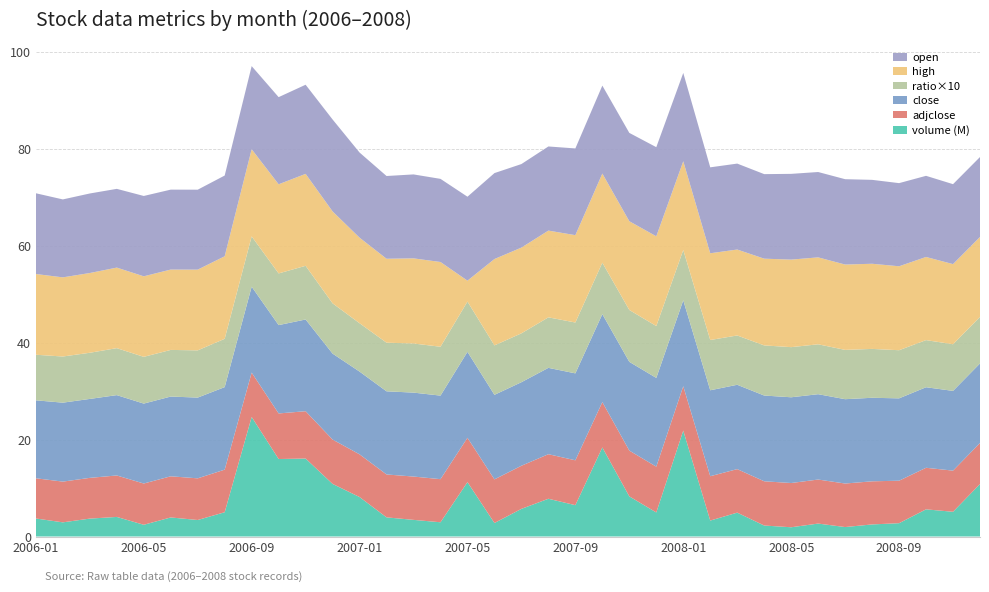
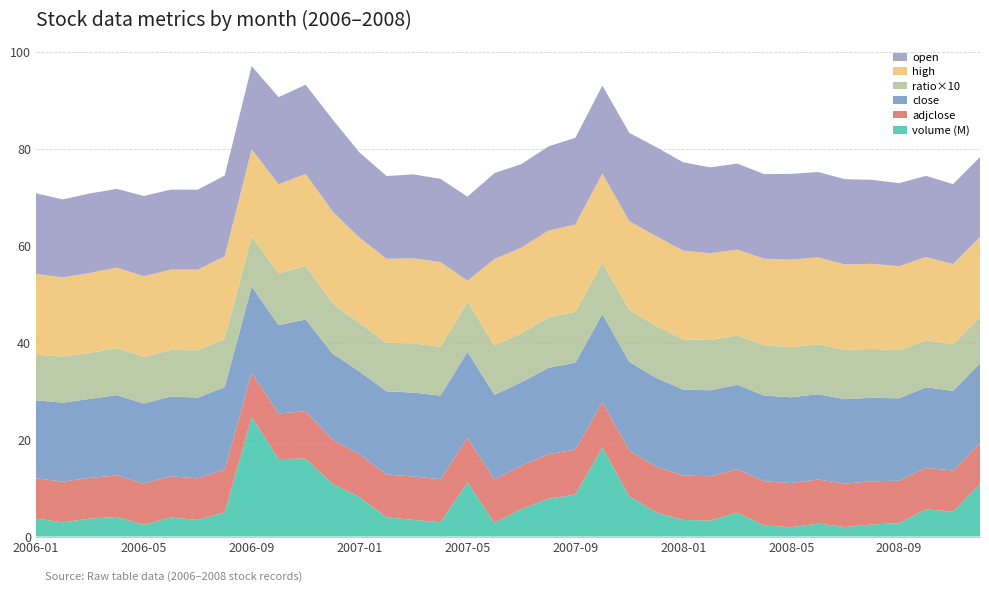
volume (M), 2007-09: 6 -> 9
volume (M), 2008-01: 22 -> 3
